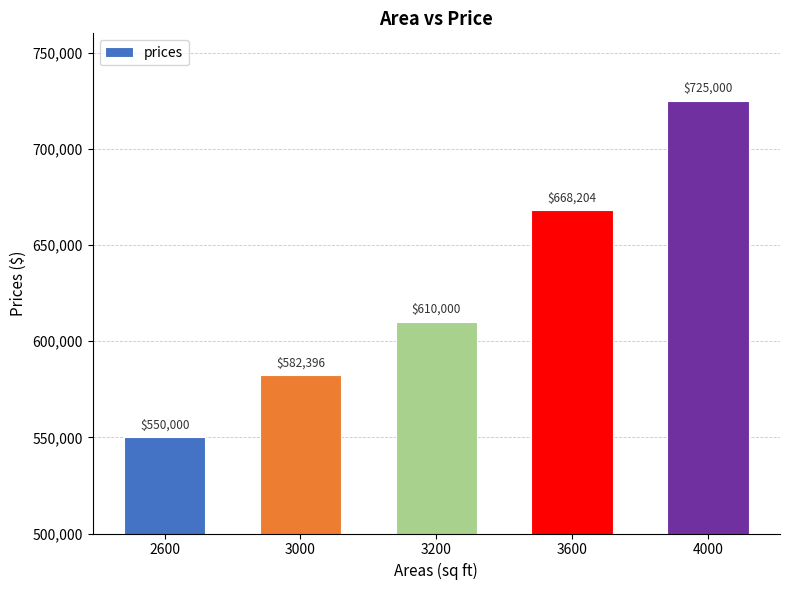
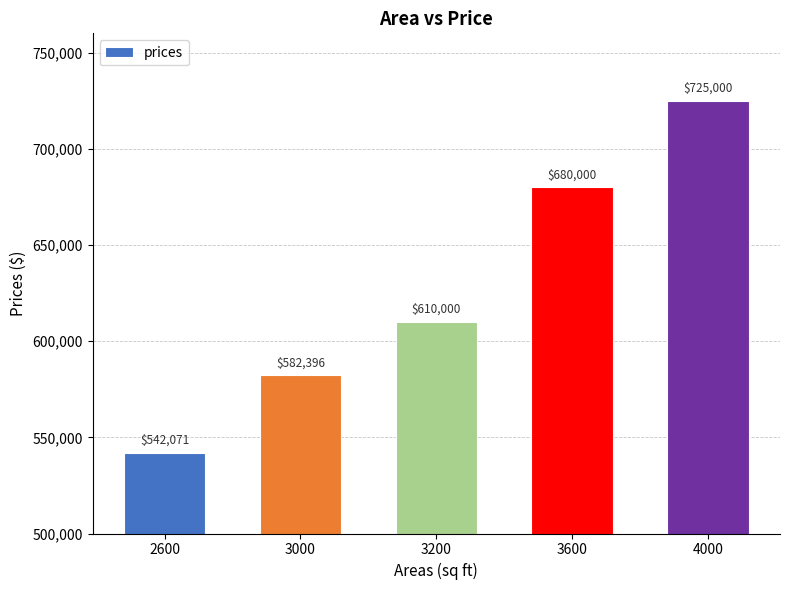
2600: $550,000 -> $542,071
3600: $668,204 -> $680,000
